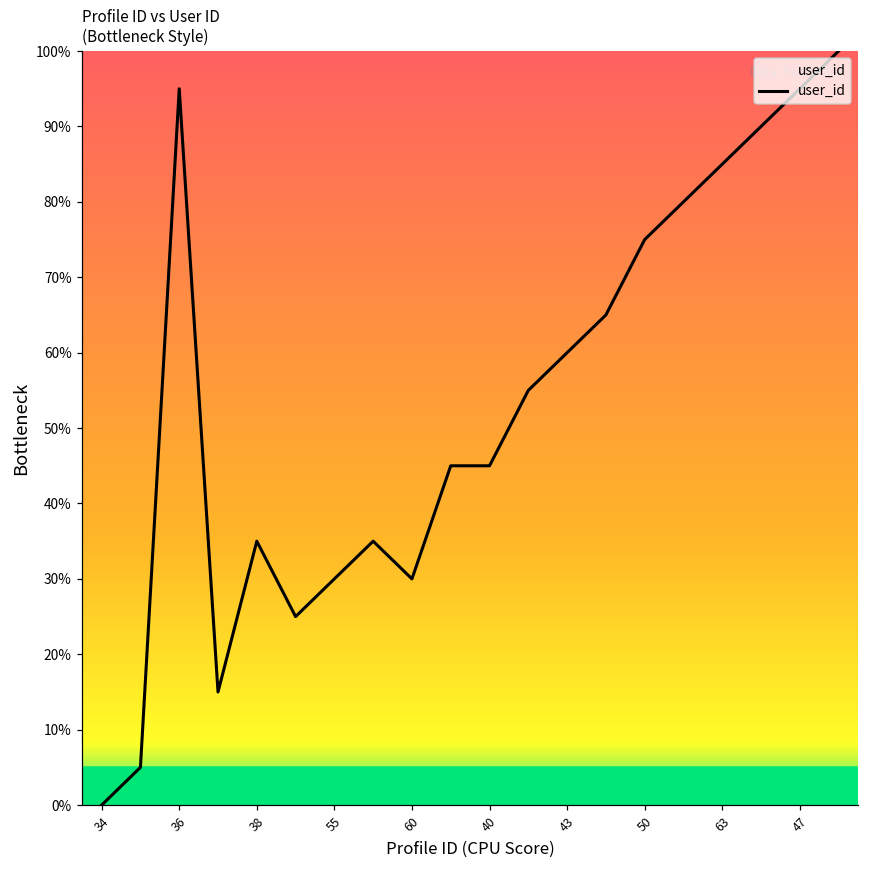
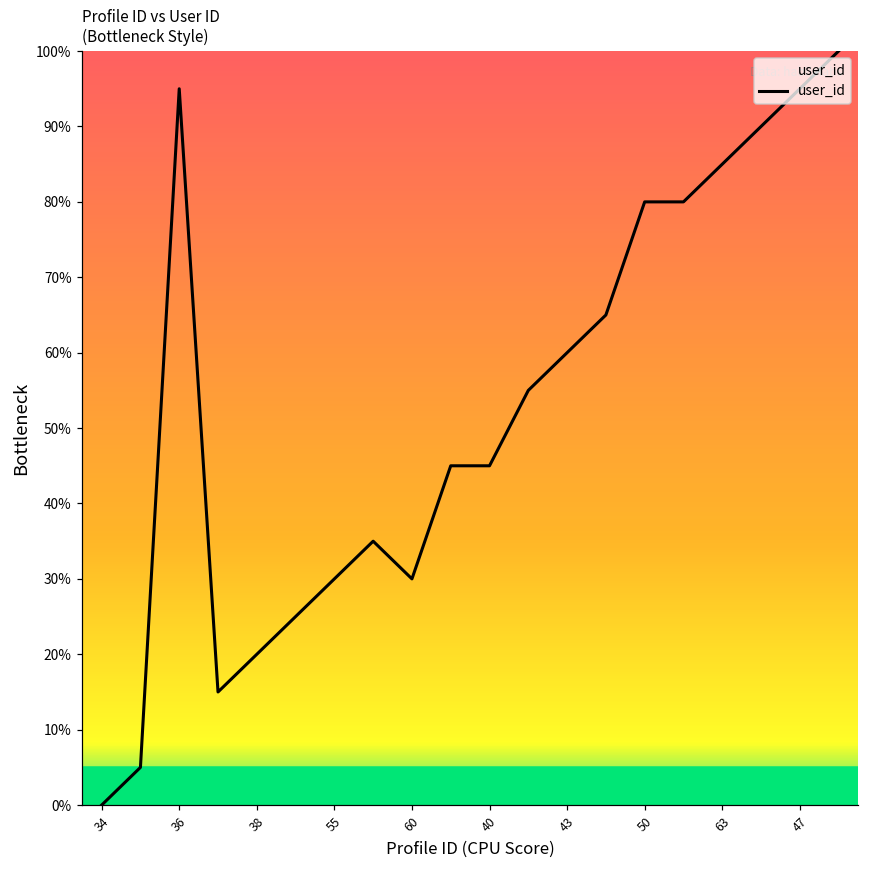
38: 35% -> 20%
50: 75% -> 80%
